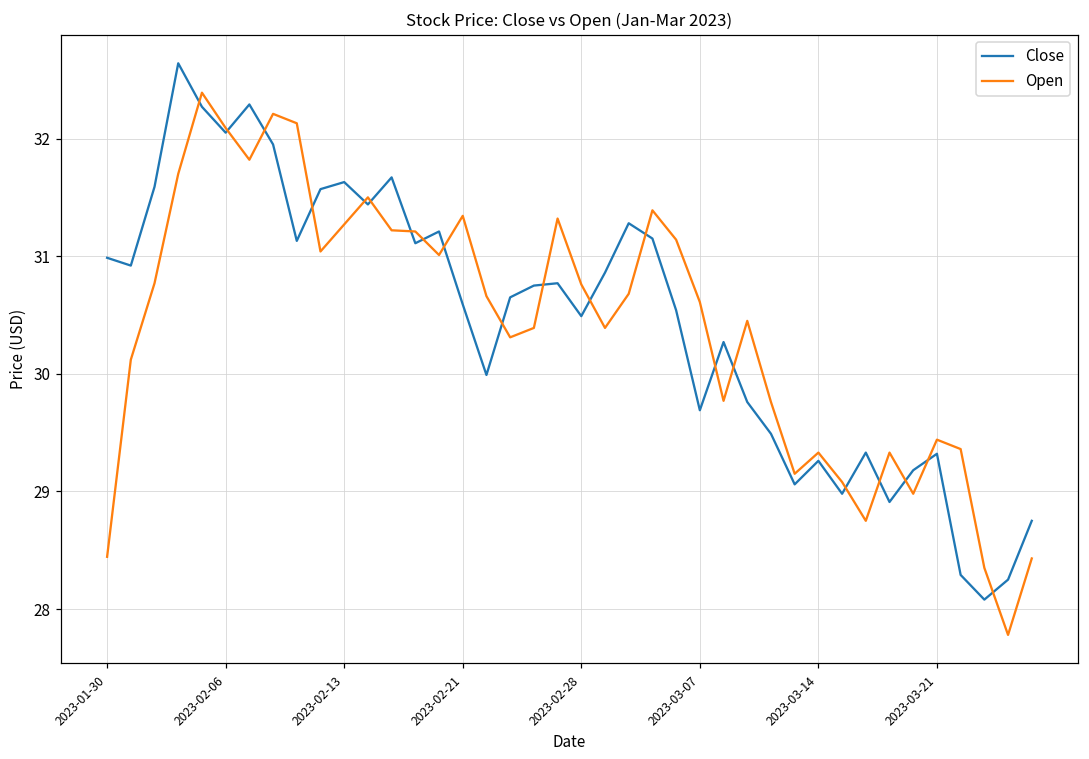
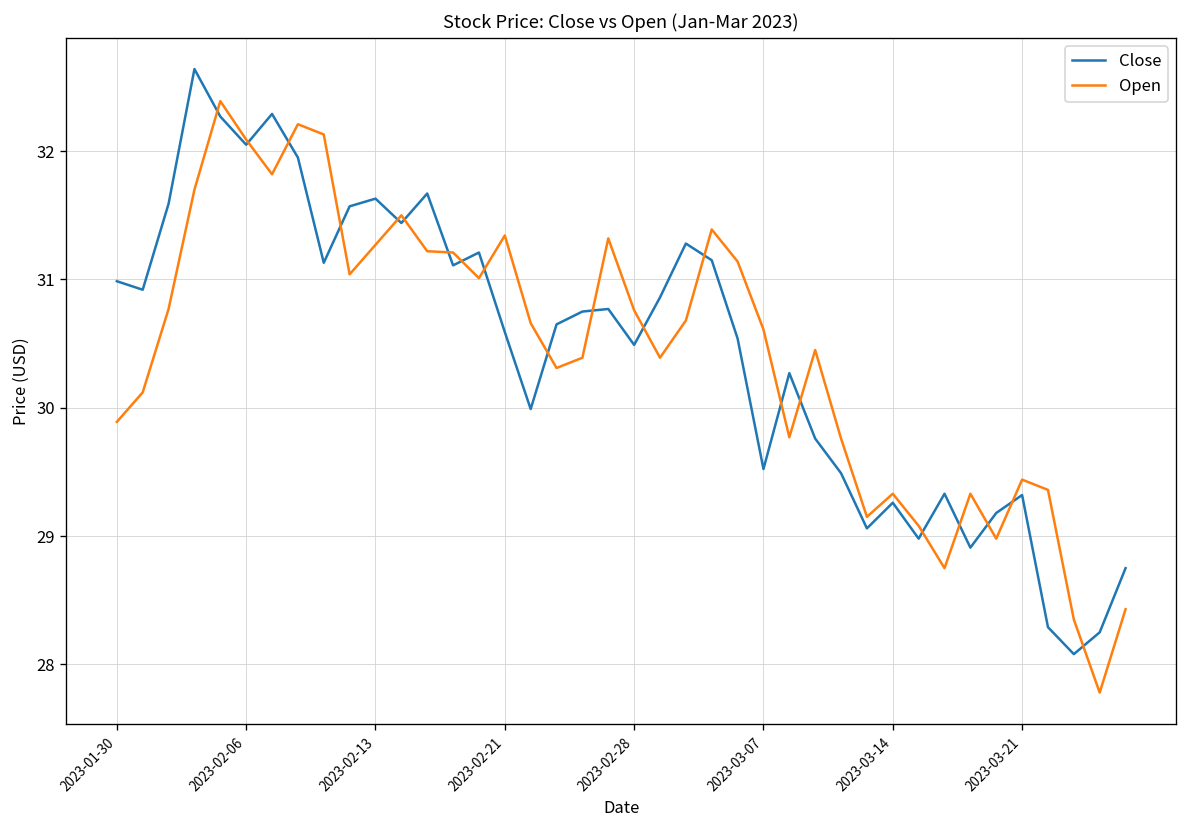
Open, 2023-01-30: 28.44 -> 29.89
Close, 2023-03-07: 29.69 -> 29.52
